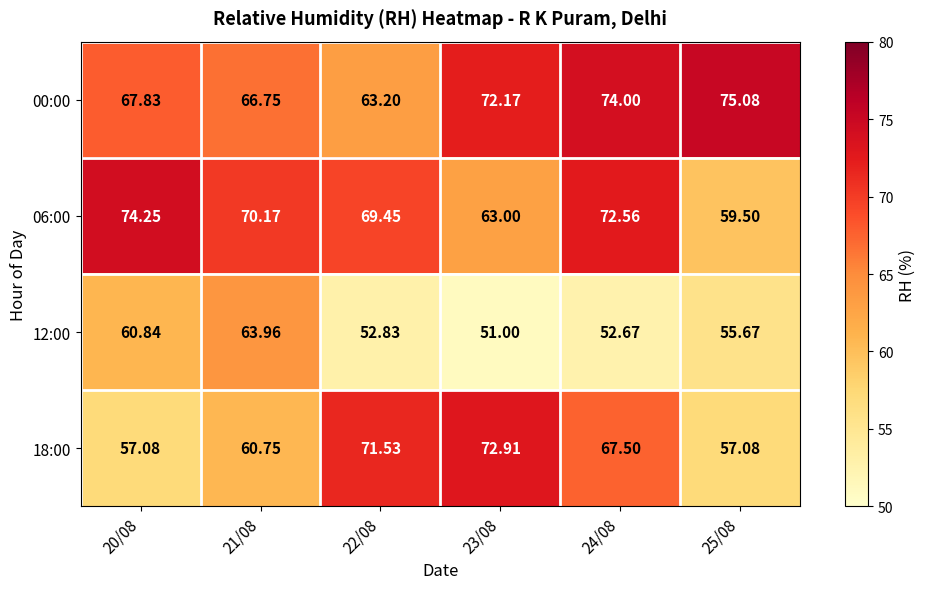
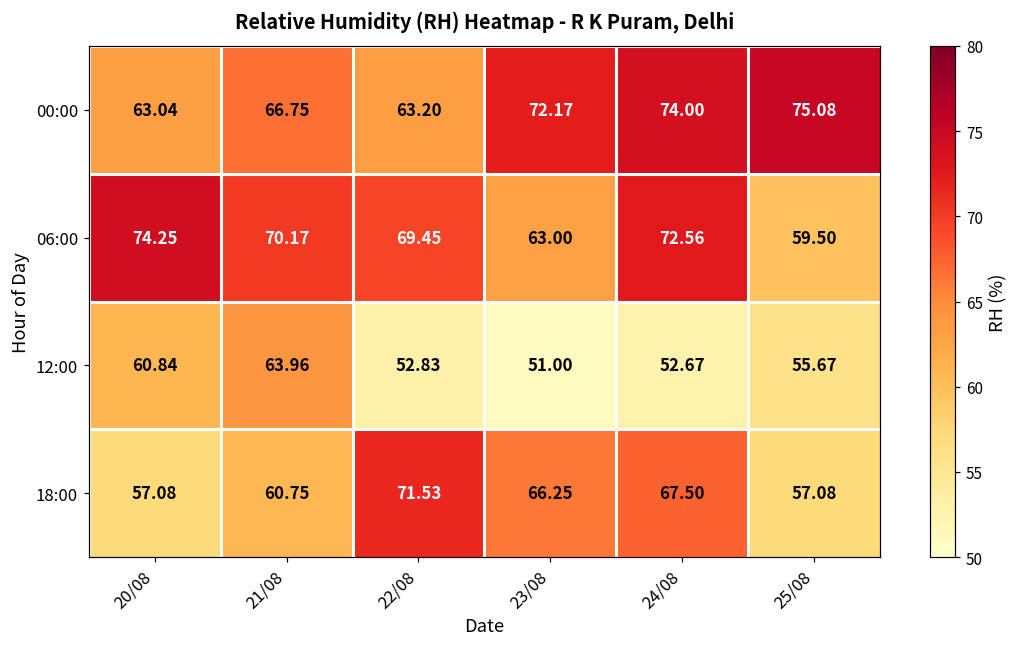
00:00, 20/08: 67.83 -> 63.04
18:00, 23/08: 72.91 -> 66.25
